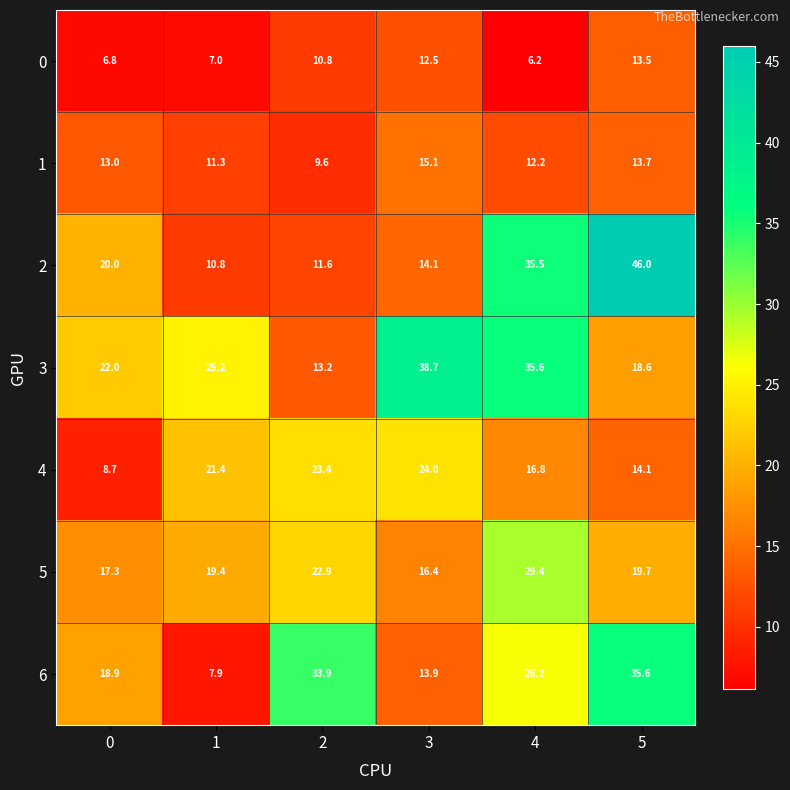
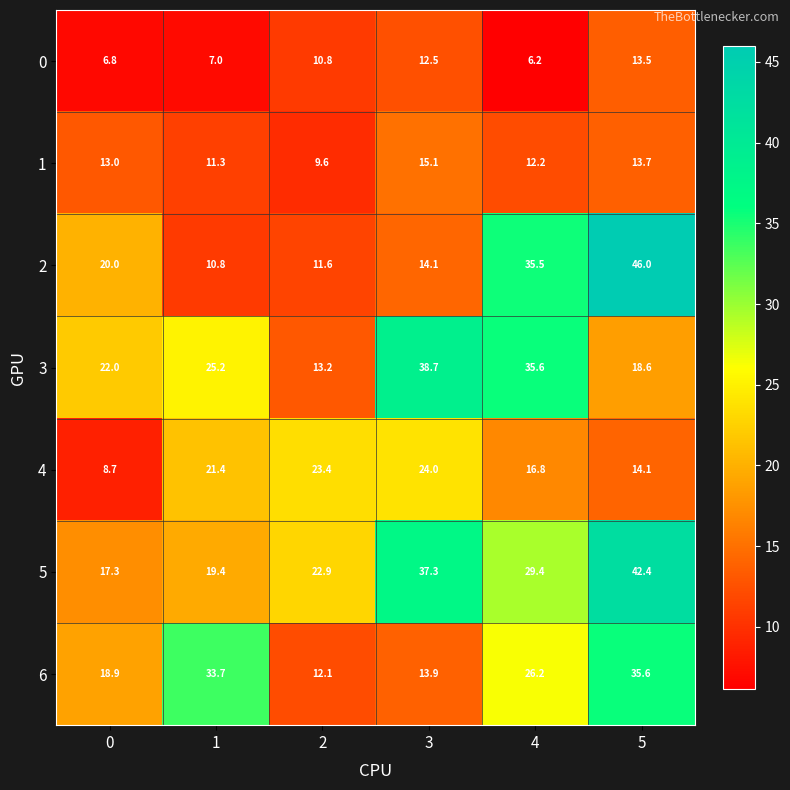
5, 3: 16.4 -> 37.3
5, 5: 19.7 -> 42.4
6, 1: 7.9 -> 33.7
6, 2: 33.9 -> 12.1
